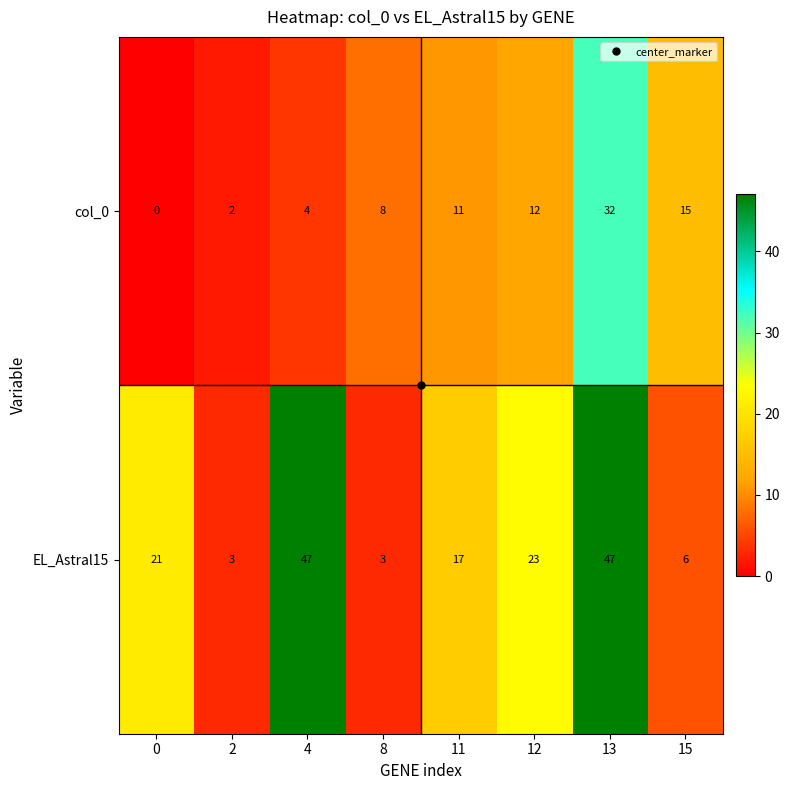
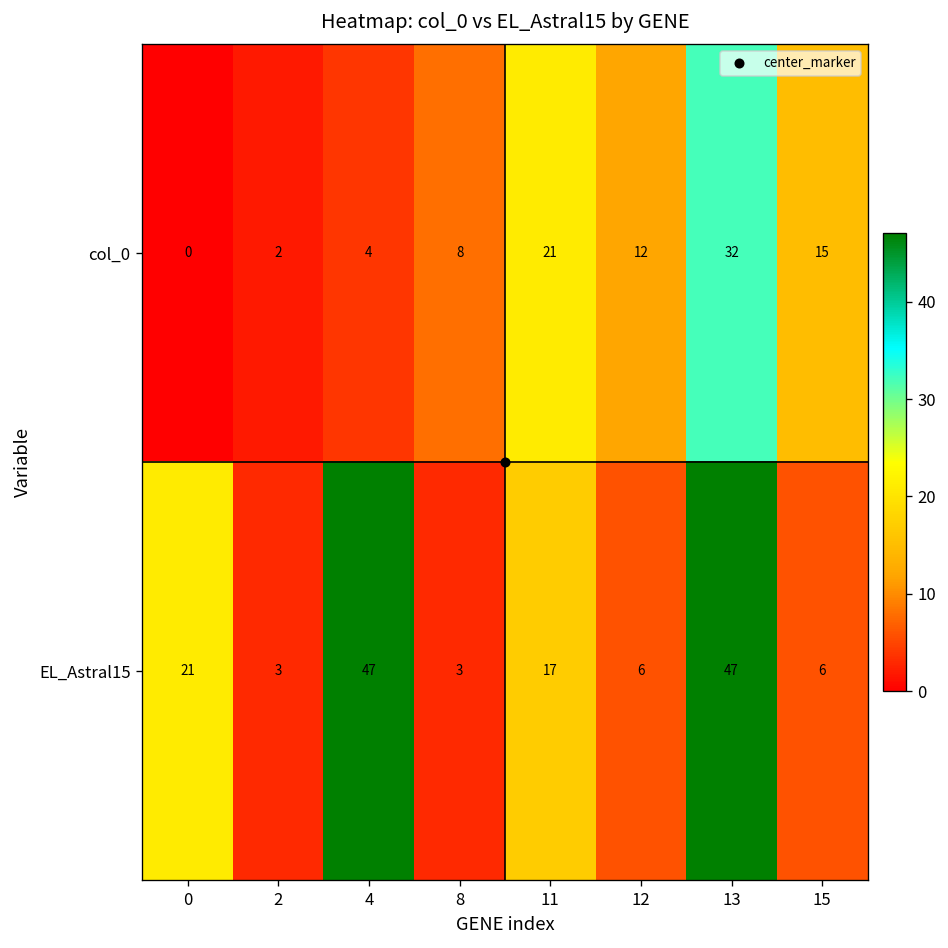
col_0, 11: 11 -> 21
EL_Astral15, 12: 23 -> 6
